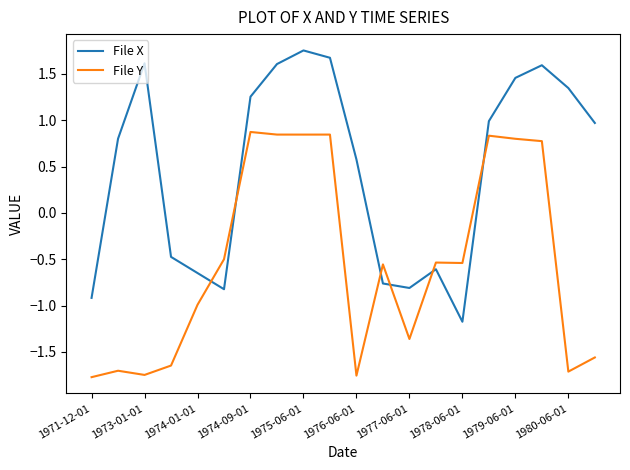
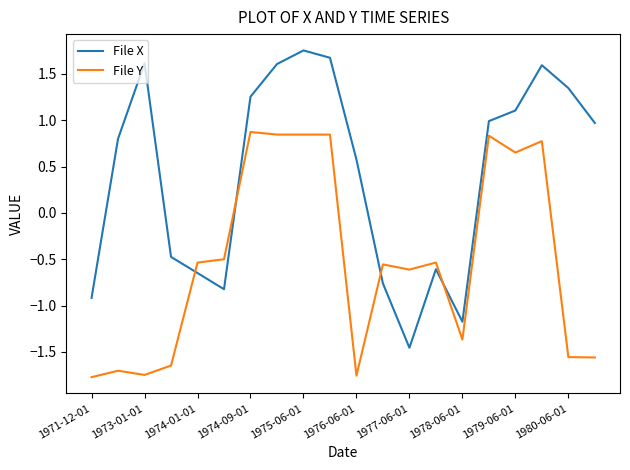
File Y, 1974-01-01: -1.0 -> -0.5
File X, 1977-06-01: -0.8 -> -1.5
File Y, 1977-06-01: -1.4 -> -0.6
File Y, 1978-06-01: -0.5 -> -1.4
File X, 1979-06-01: 1.5 -> 1.1
File Y, 1979-06-01: 0.8 -> 0.7
File Y, 1980-06-01: -1.7 -> -1.6
